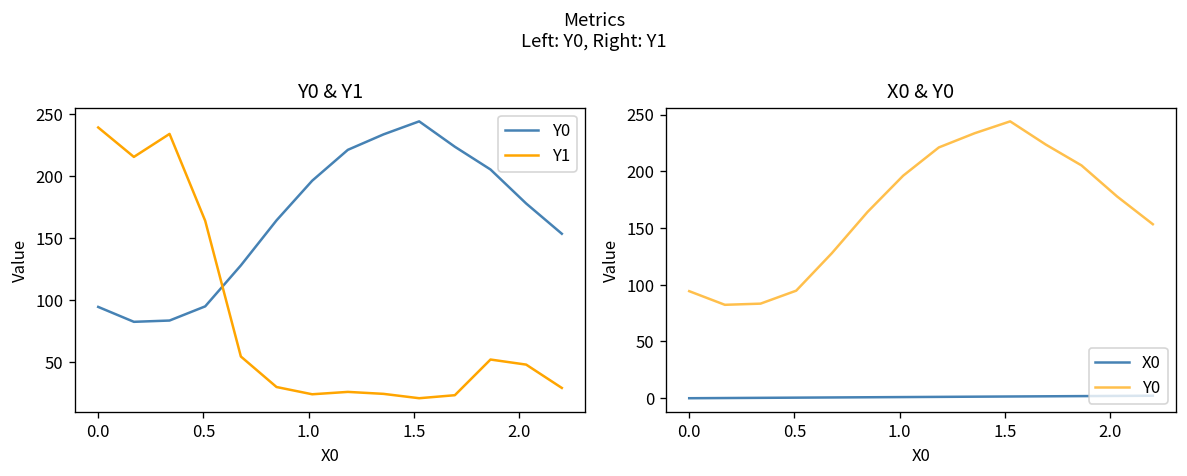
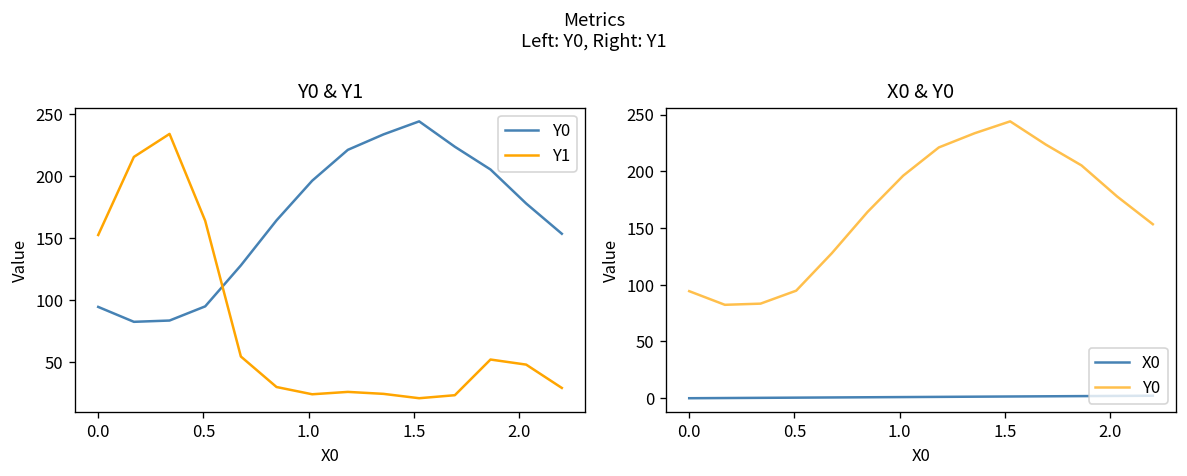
Y0 & Y1, Y1, 0.0: 239 -> 152
